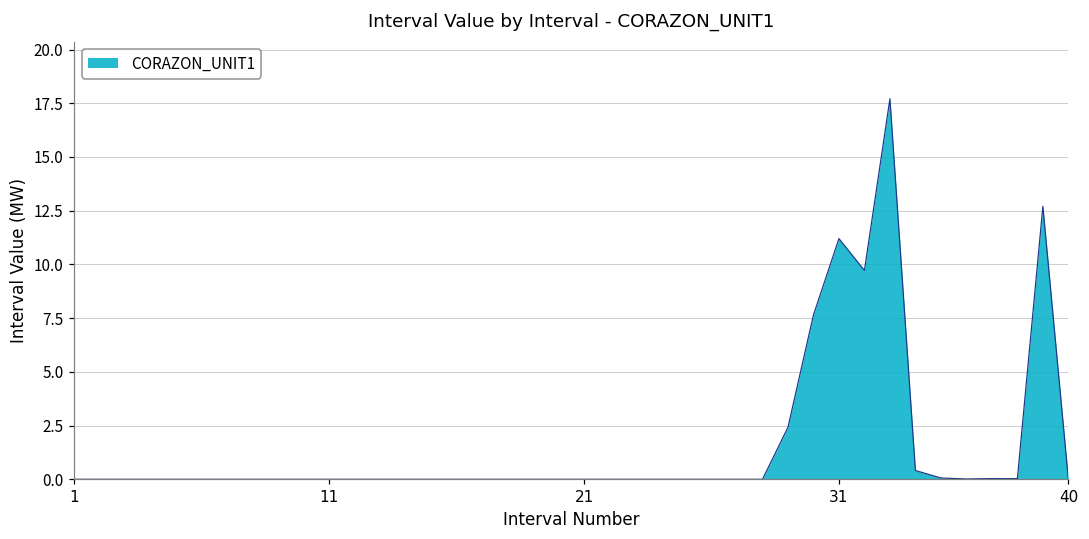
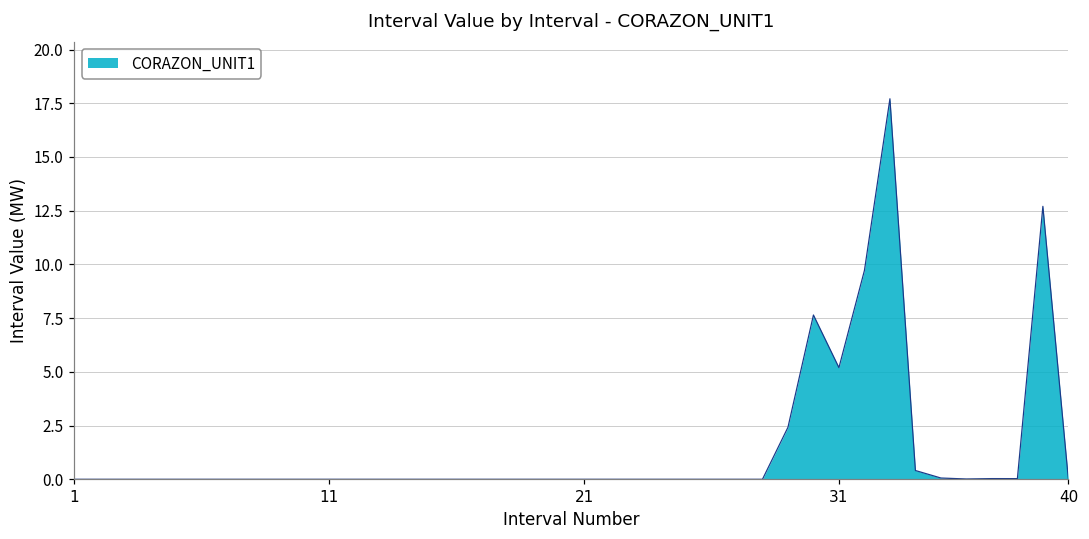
31: 11.2 -> 5.2
